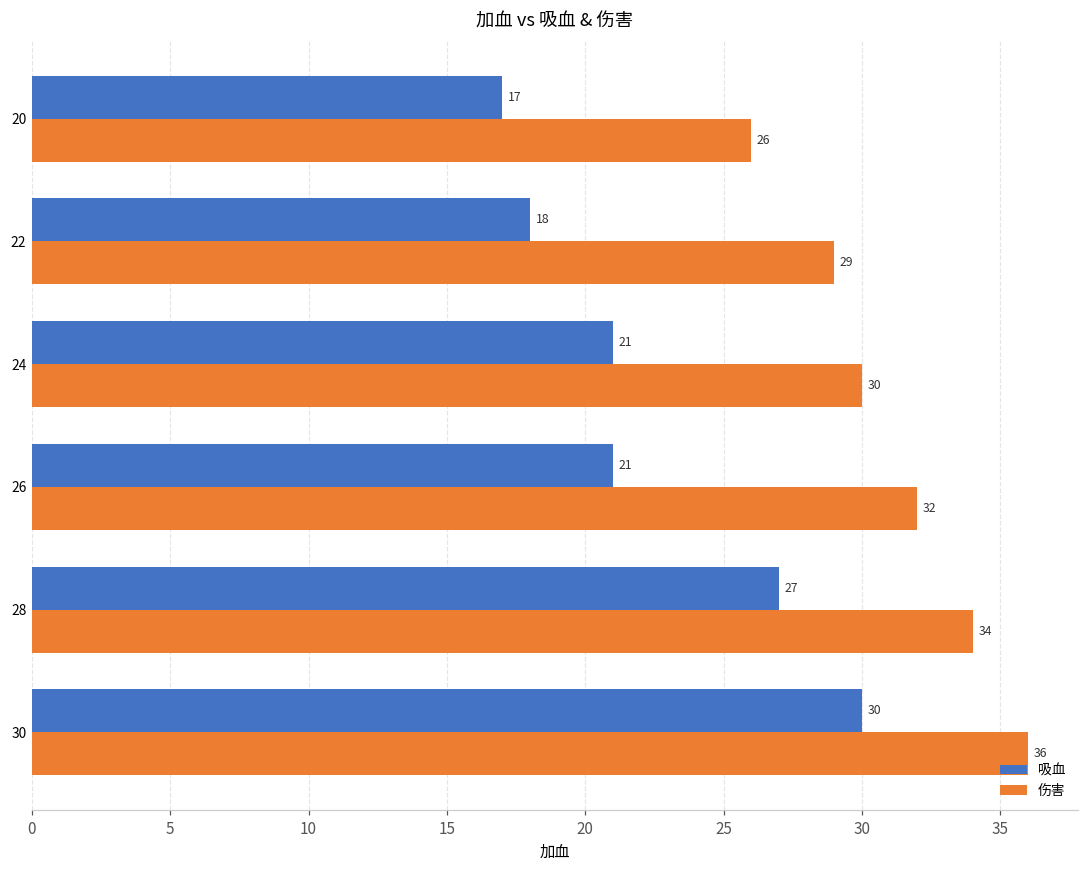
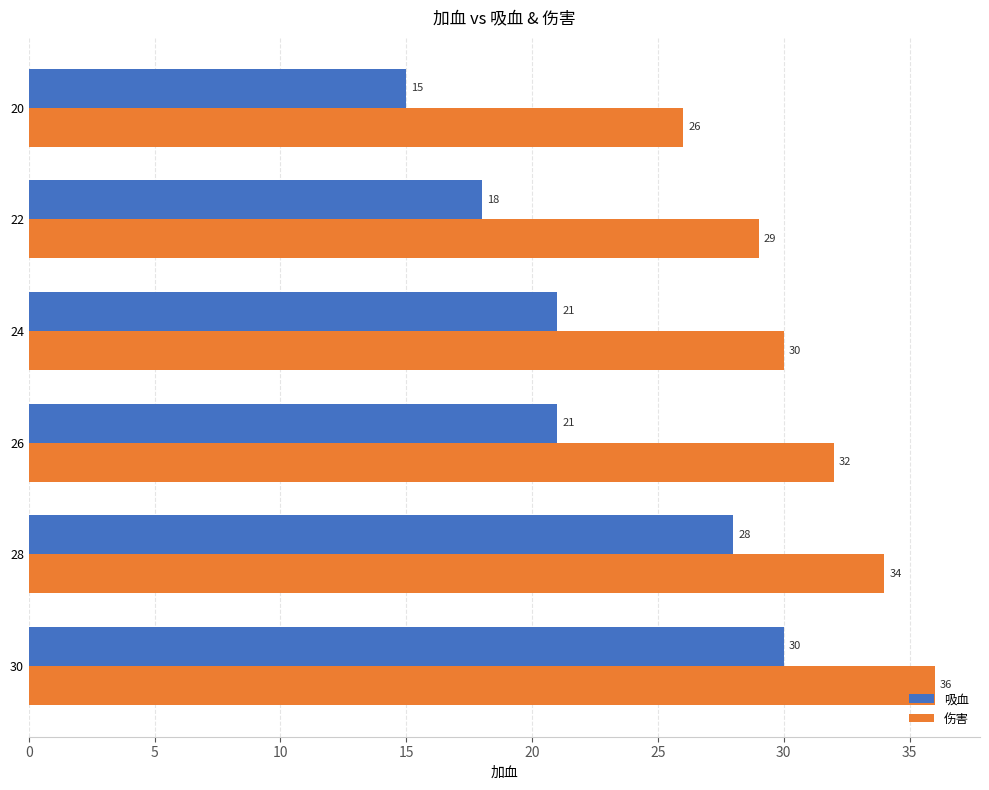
吸血, 20: 17 -> 15
吸血, 28: 27 -> 28
